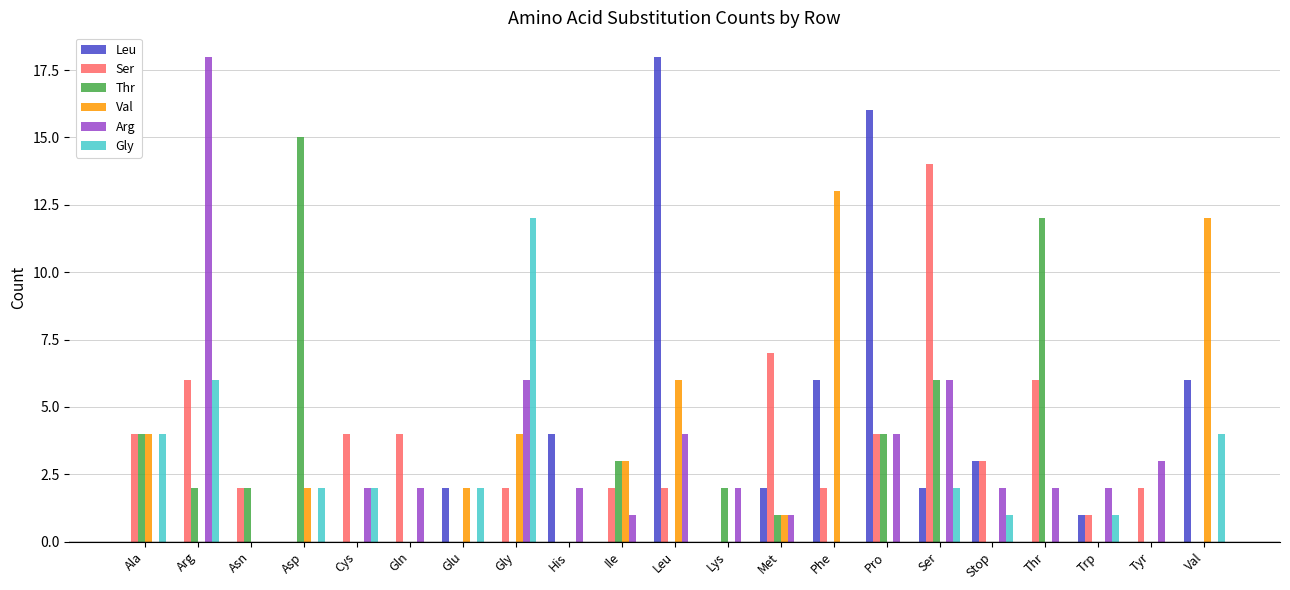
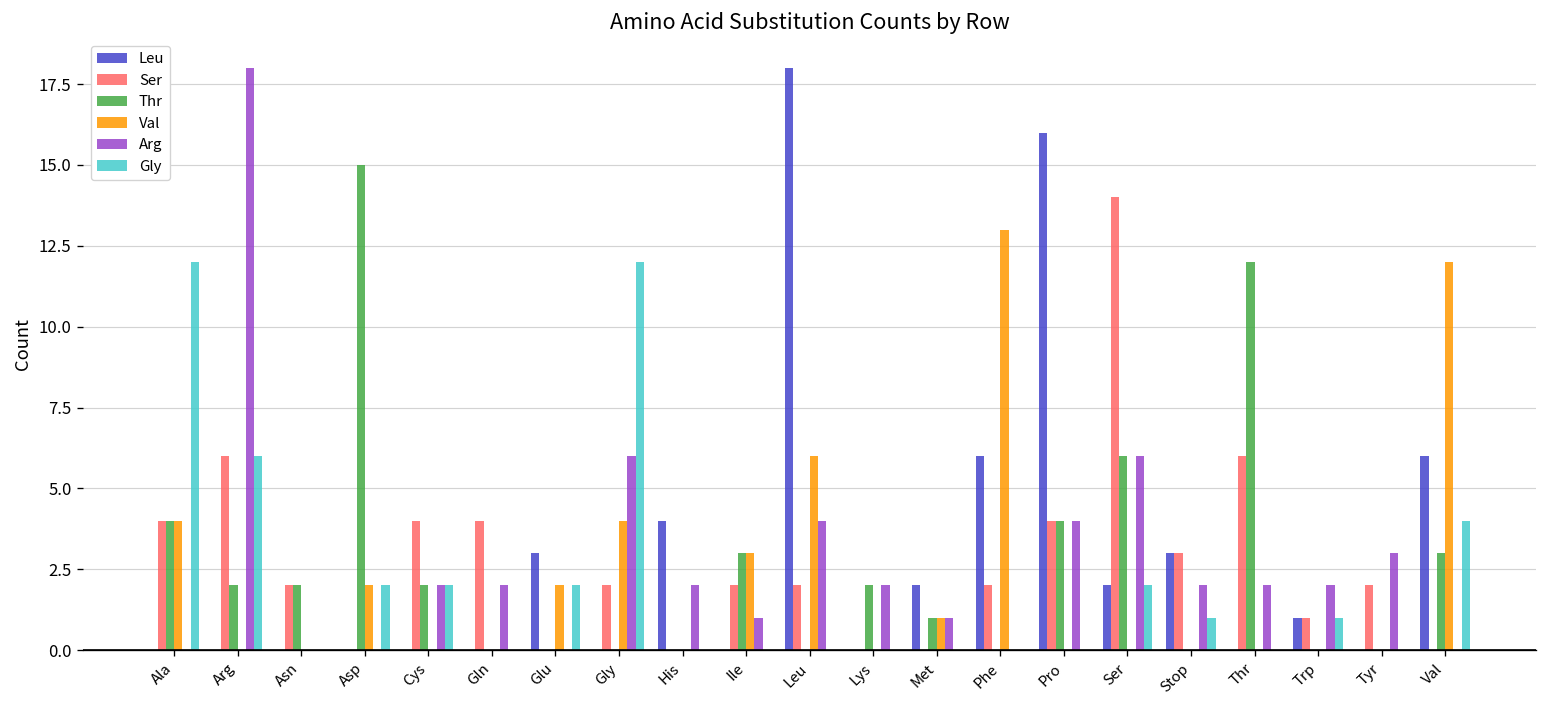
Gly, Ala: 4 -> 12
Thr, Cys: 0 -> 2
Leu, Glu: 2 -> 3
Ser, Met: 7 -> 0
Thr, Val: 0 -> 3
